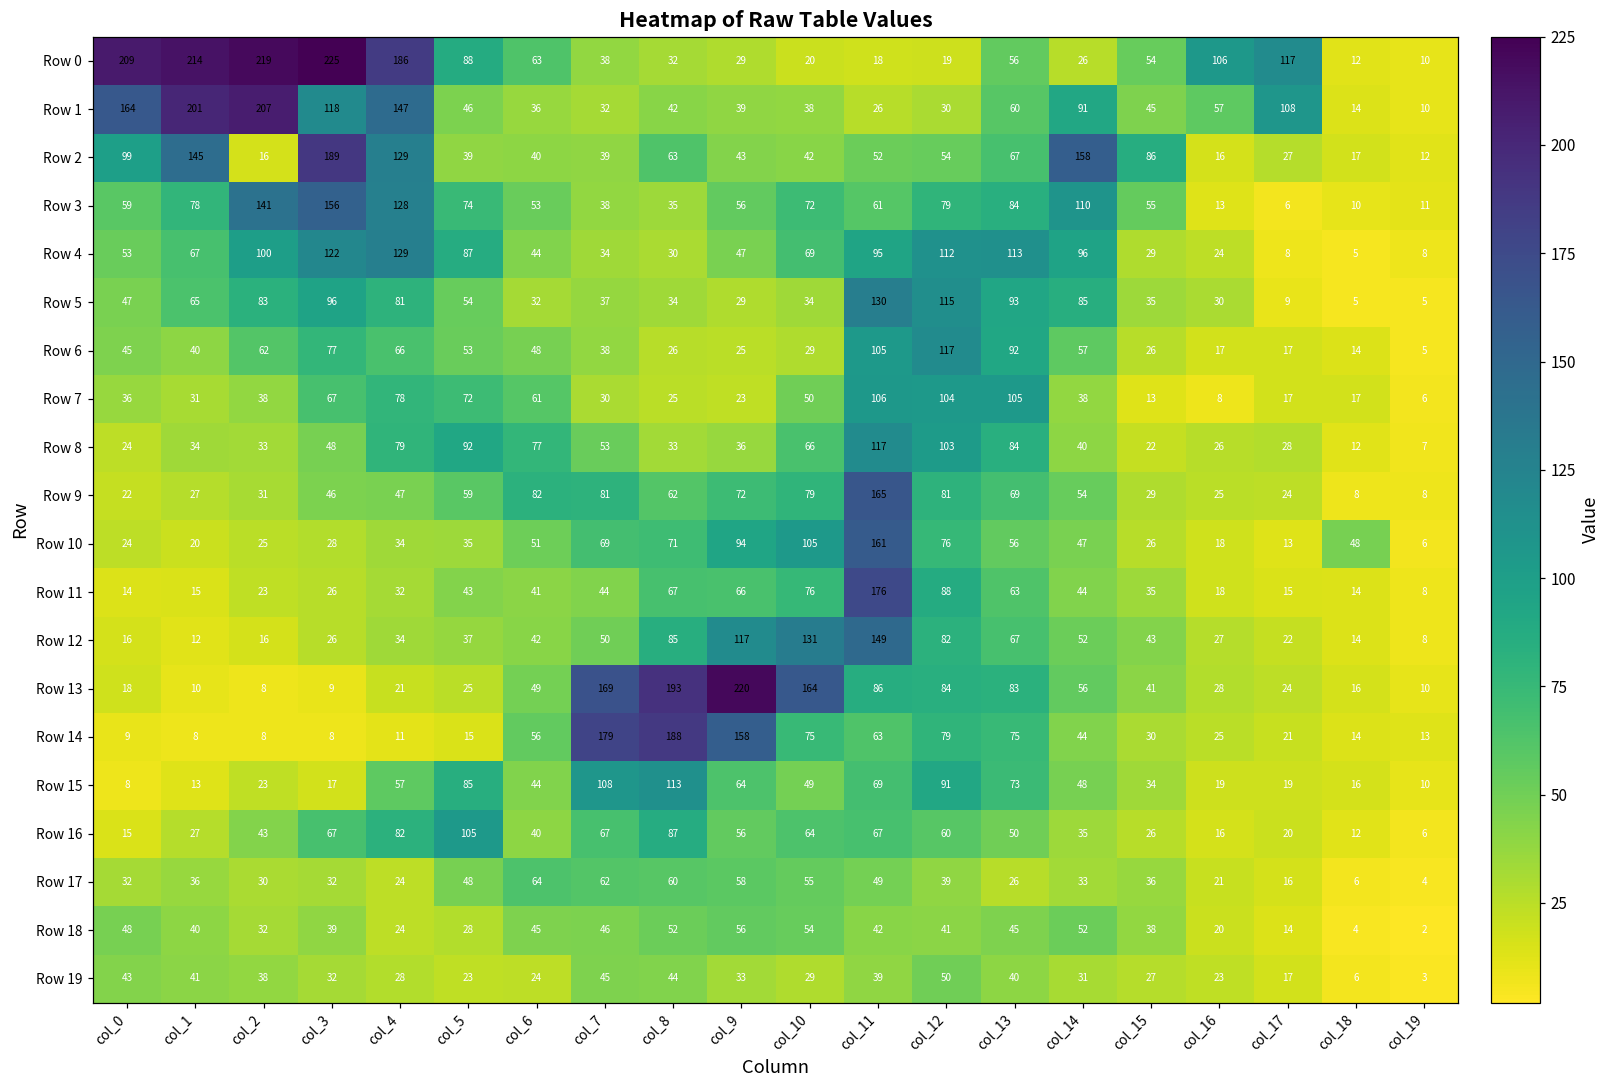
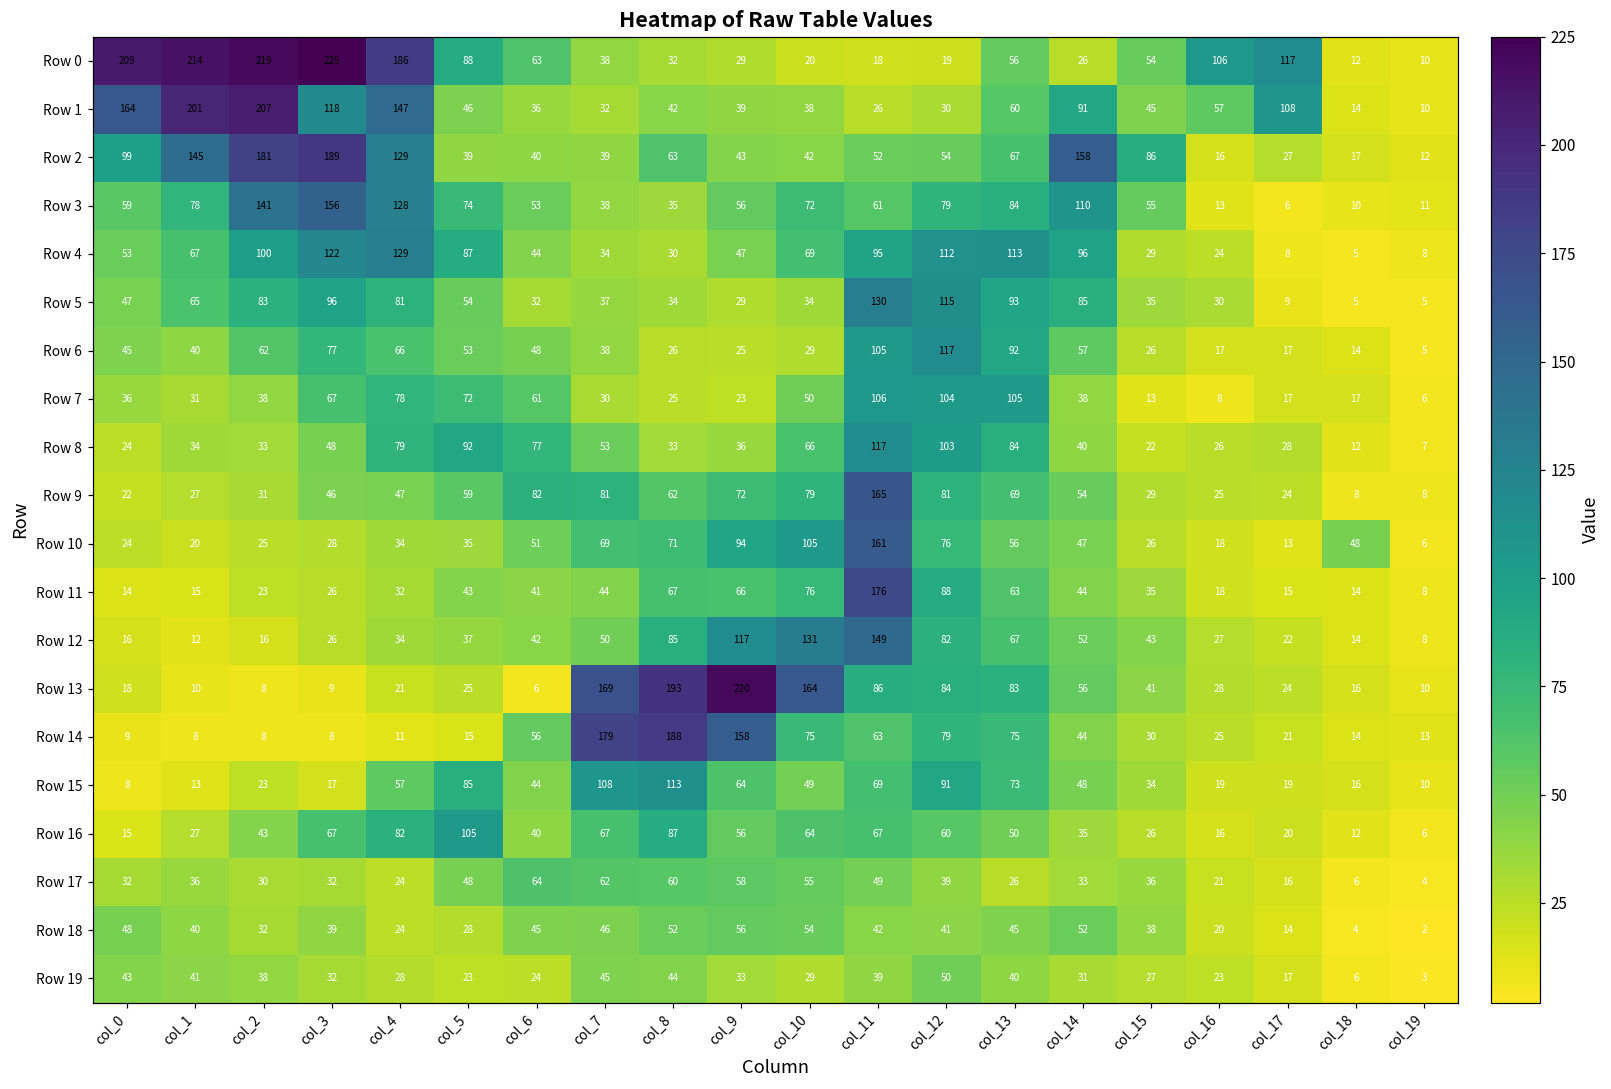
Row 2, col_2: 16 -> 181
Row 13, col_6: 49 -> 6
